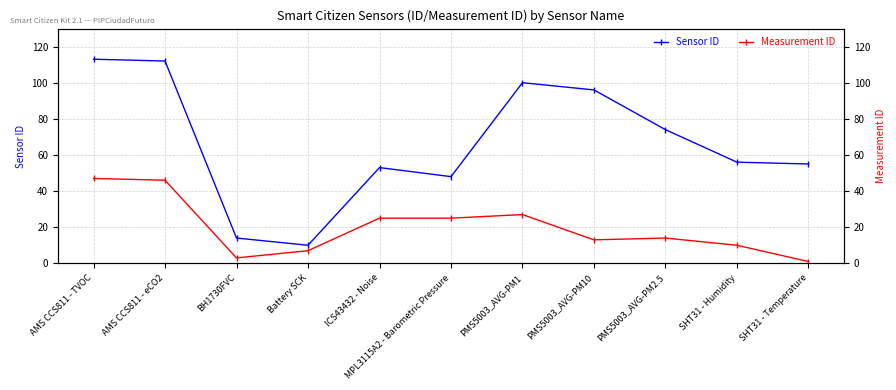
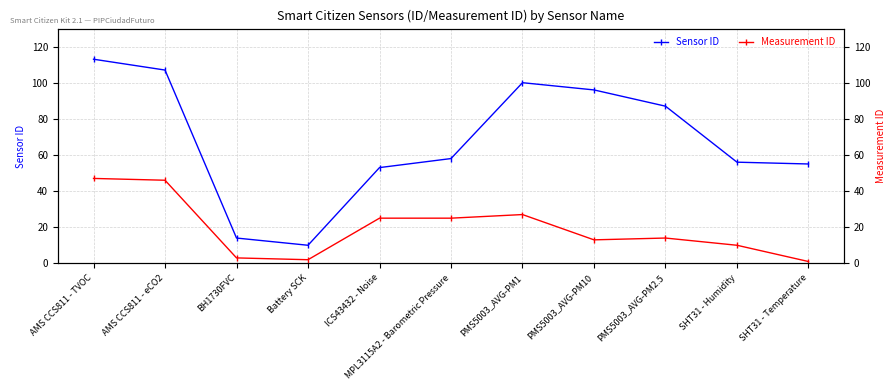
Sensor ID, AMS CCS811 - eCO2: 112 -> 107
Measurement ID, Battery SCK: 7 -> 2
Sensor ID, MPL3115A2 - Barometric Pressure: 48 -> 58
Sensor ID, PMS5003_AVG-PM2.5: 74 -> 87
